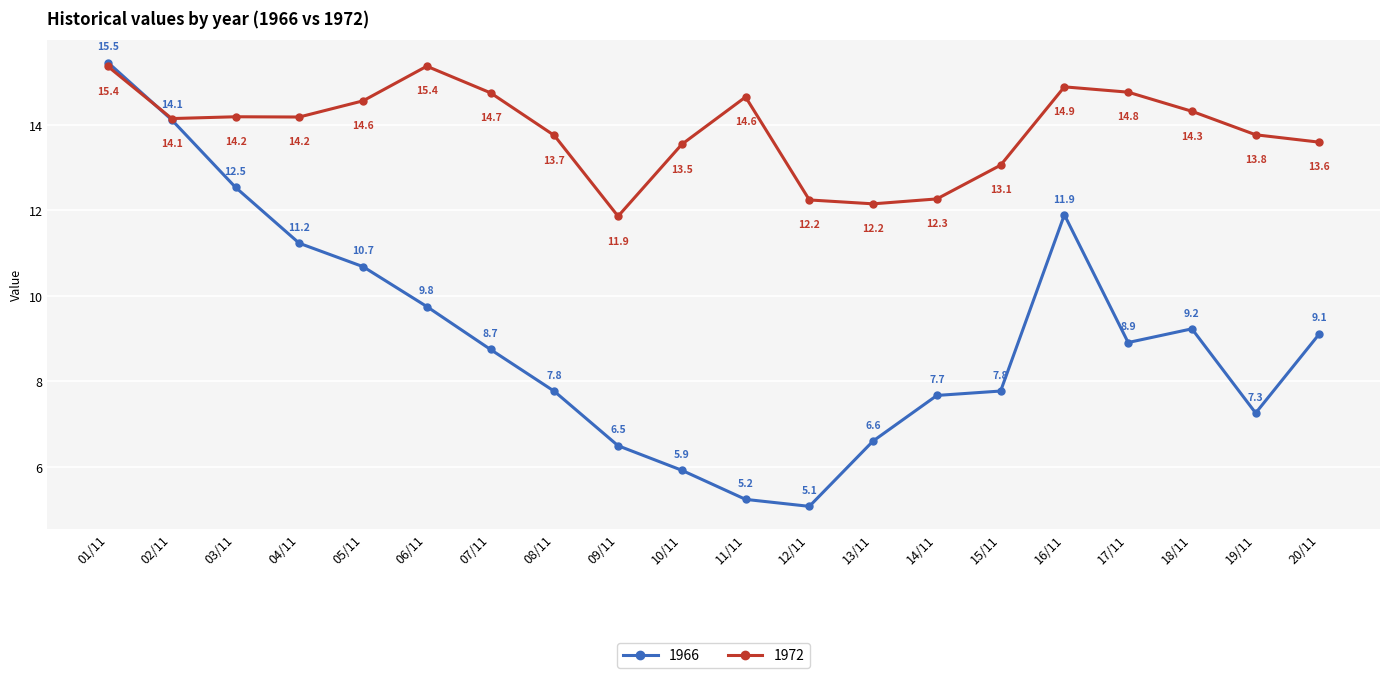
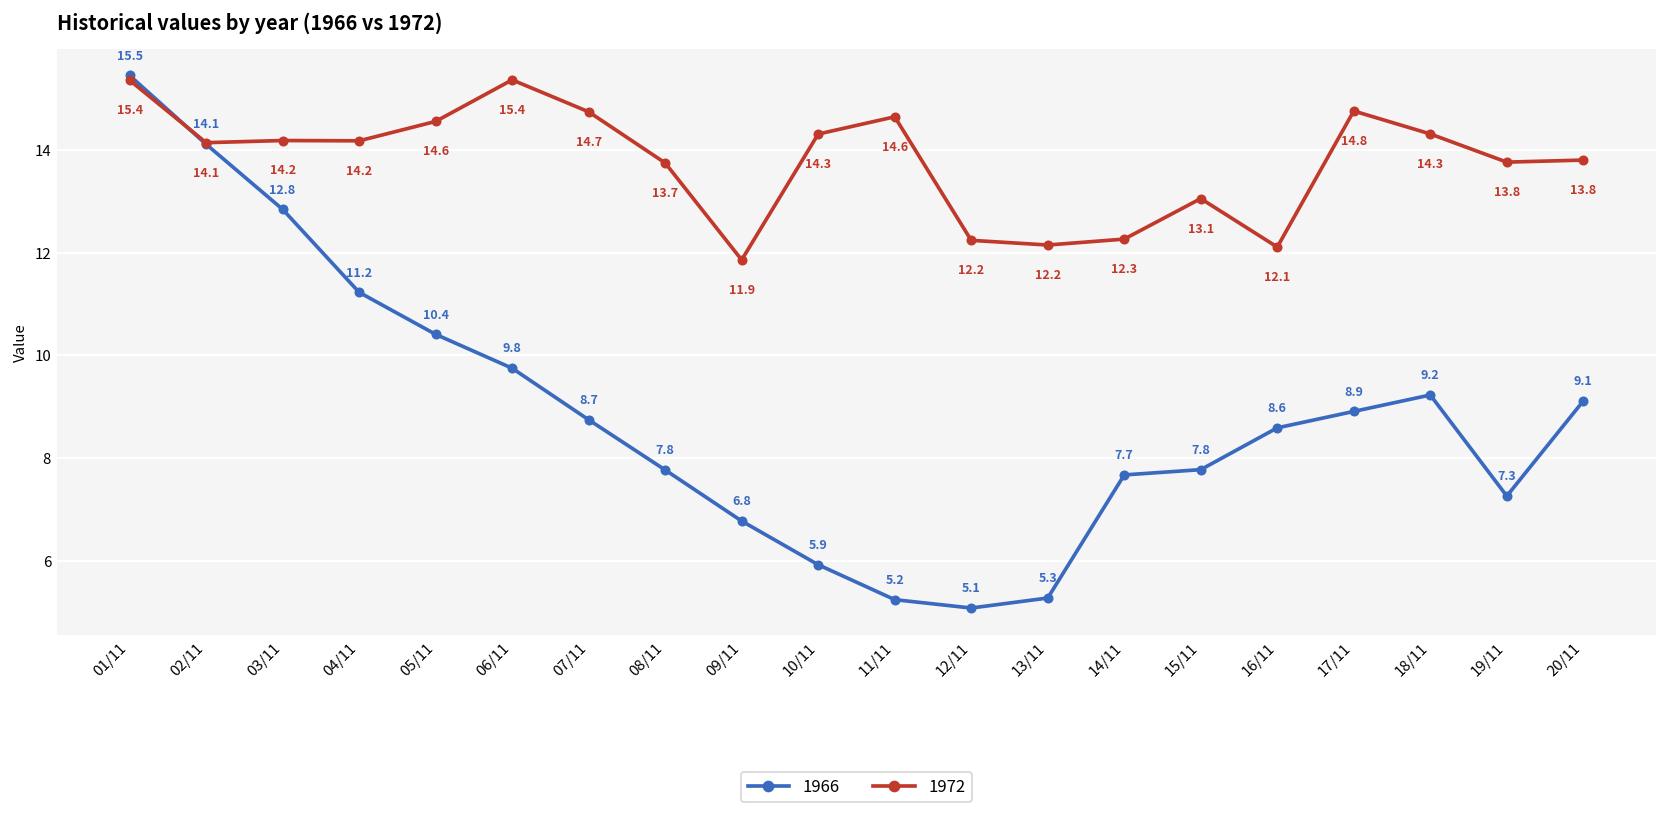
1966, 03/11: 12.5 -> 12.8
1966, 05/11: 10.7 -> 10.4
1966, 09/11: 6.5 -> 6.8
1972, 10/11: 13.5 -> 14.3
1966, 13/11: 6.6 -> 5.3
1966, 16/11: 11.9 -> 8.6
1972, 16/11: 14.9 -> 12.1
1972, 20/11: 13.6 -> 13.8
